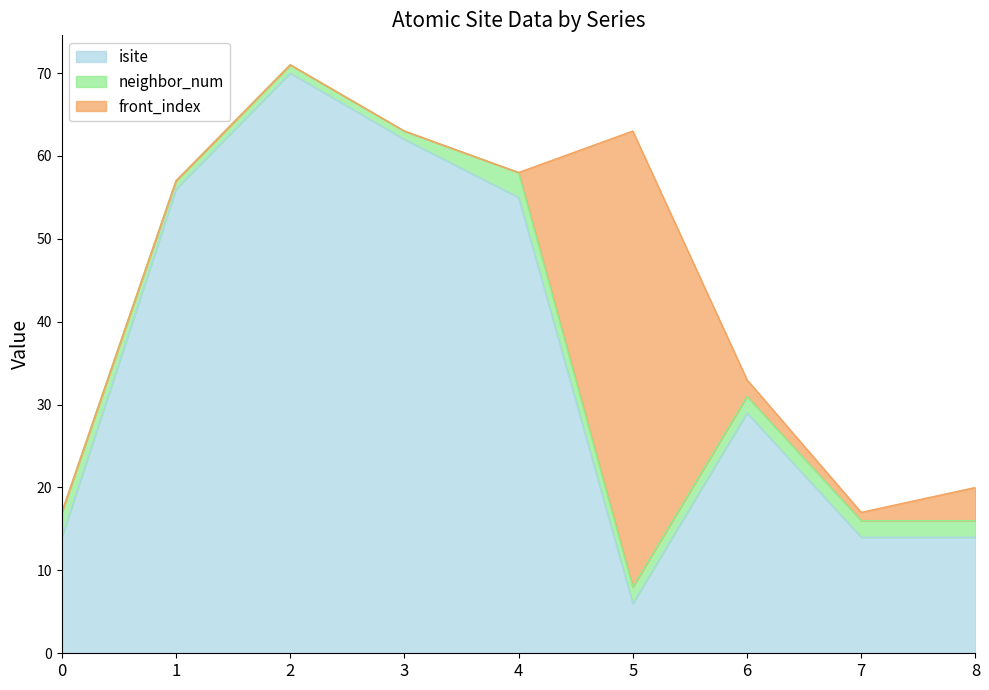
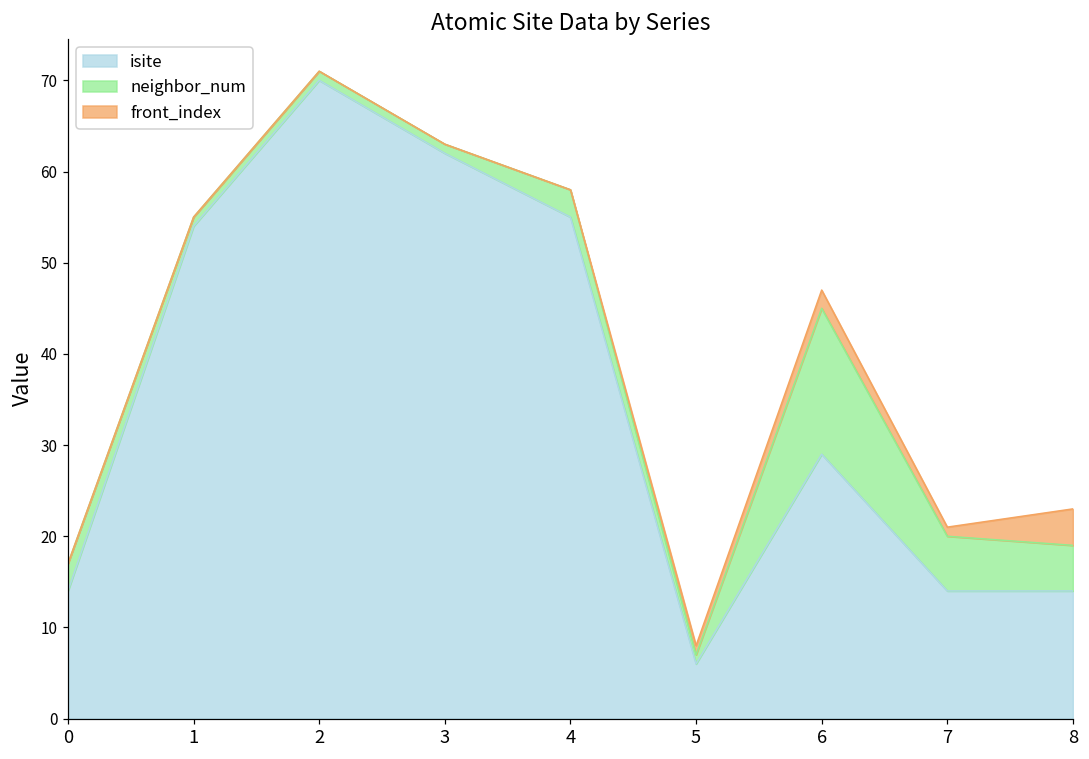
isite, 1: 56 -> 54
neighbor_num, 5: 2 -> 1
front_index, 5: 55 -> 1
neighbor_num, 6: 2 -> 16
neighbor_num, 7: 2 -> 6
neighbor_num, 8: 2 -> 5
